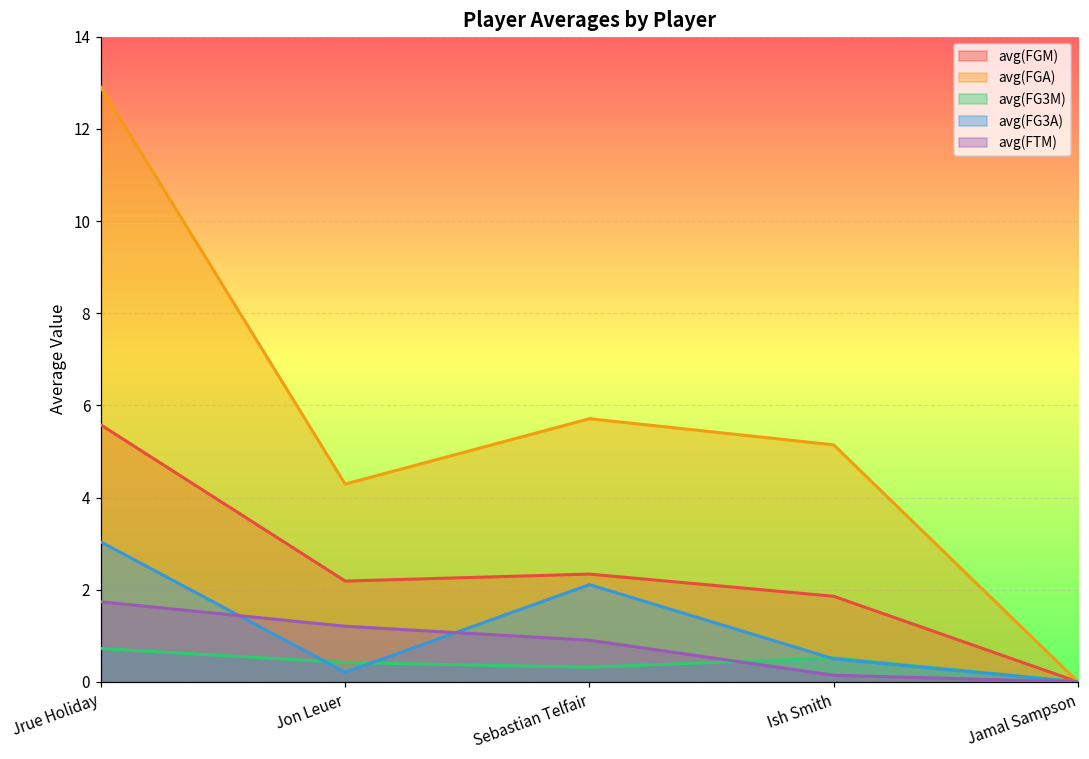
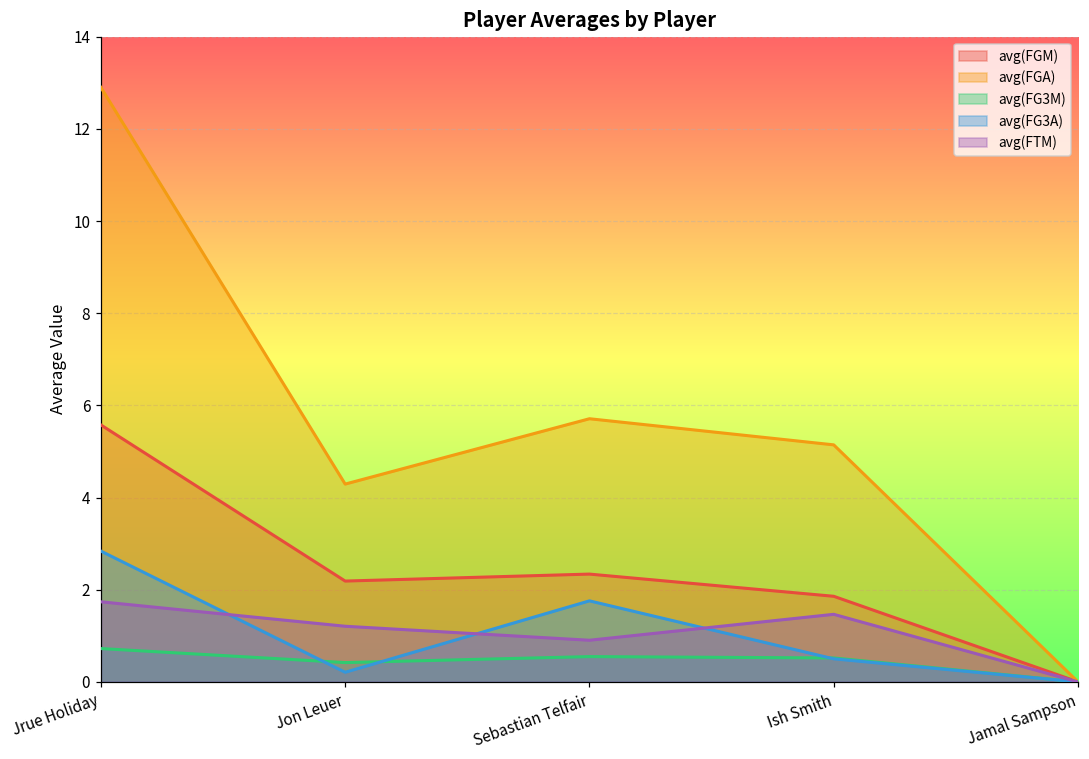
avg(FG3A), Jrue Holiday: 3.0 -> 2.8
avg(FG3M), Sebastian Telfair: 0.3 -> 0.5
avg(FG3A), Sebastian Telfair: 2.1 -> 1.8
avg(FTM), Ish Smith: 0.1 -> 1.5
